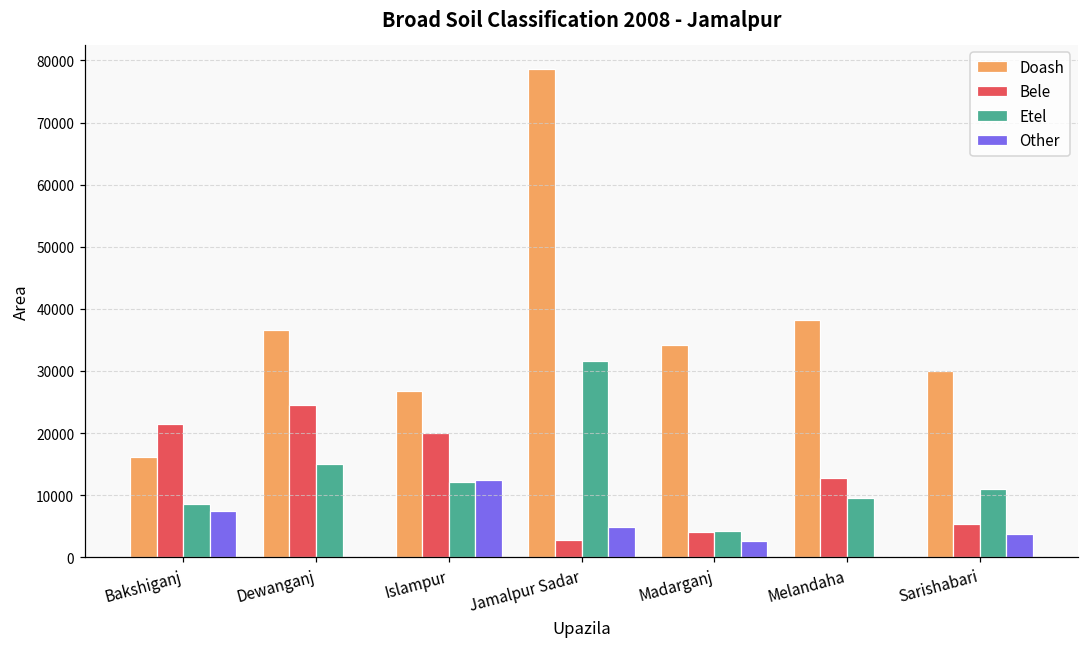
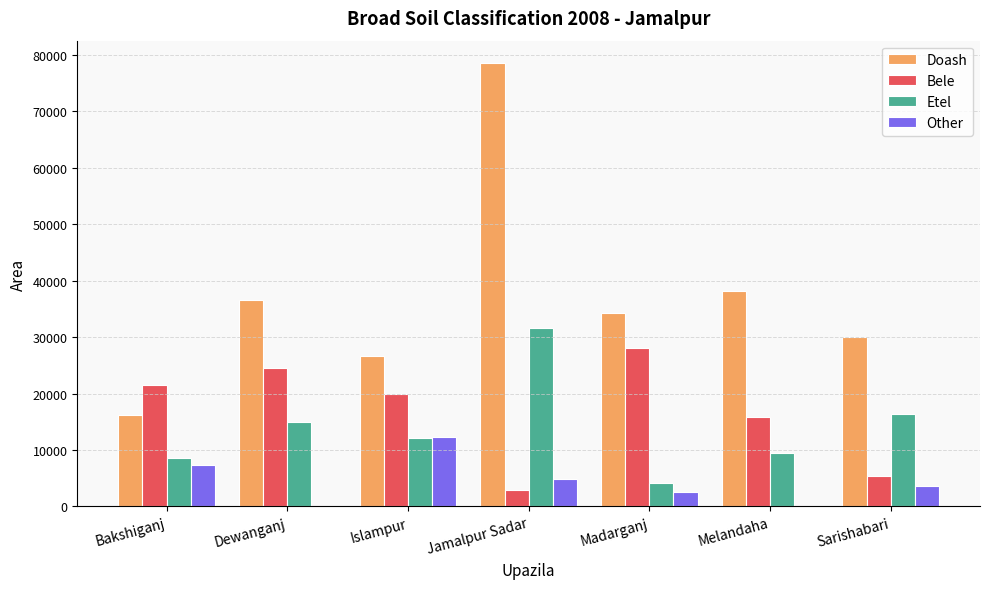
Bele, Madarganj: 4000 -> 28000
Bele, Melandaha: 13000 -> 16000
Etel, Sarishabari: 11000 -> 16000
